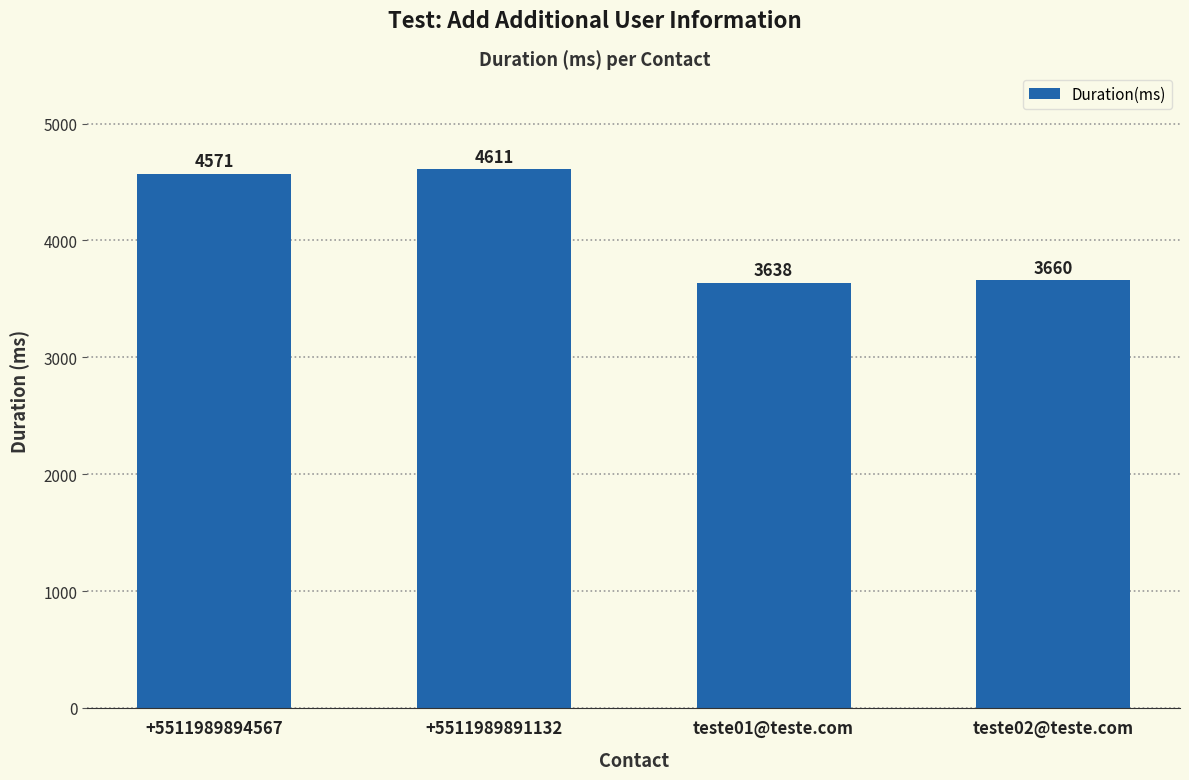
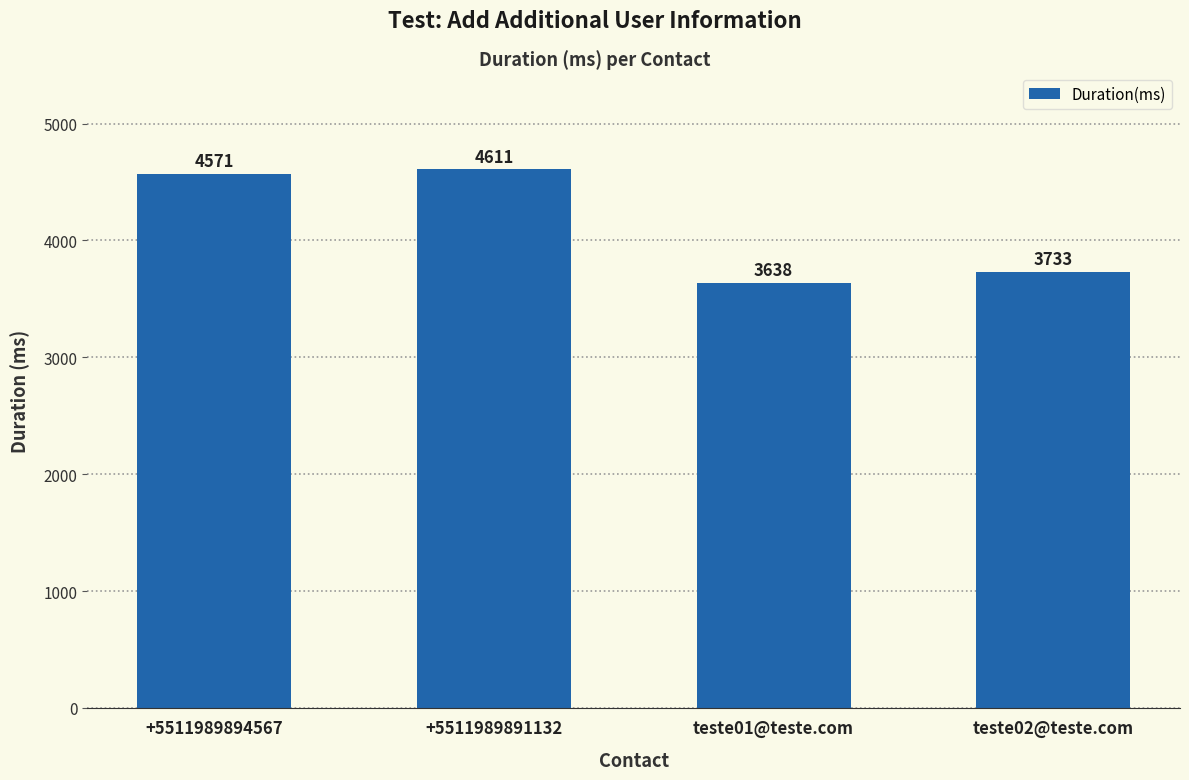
teste02@teste.com: 3660 -> 3733
